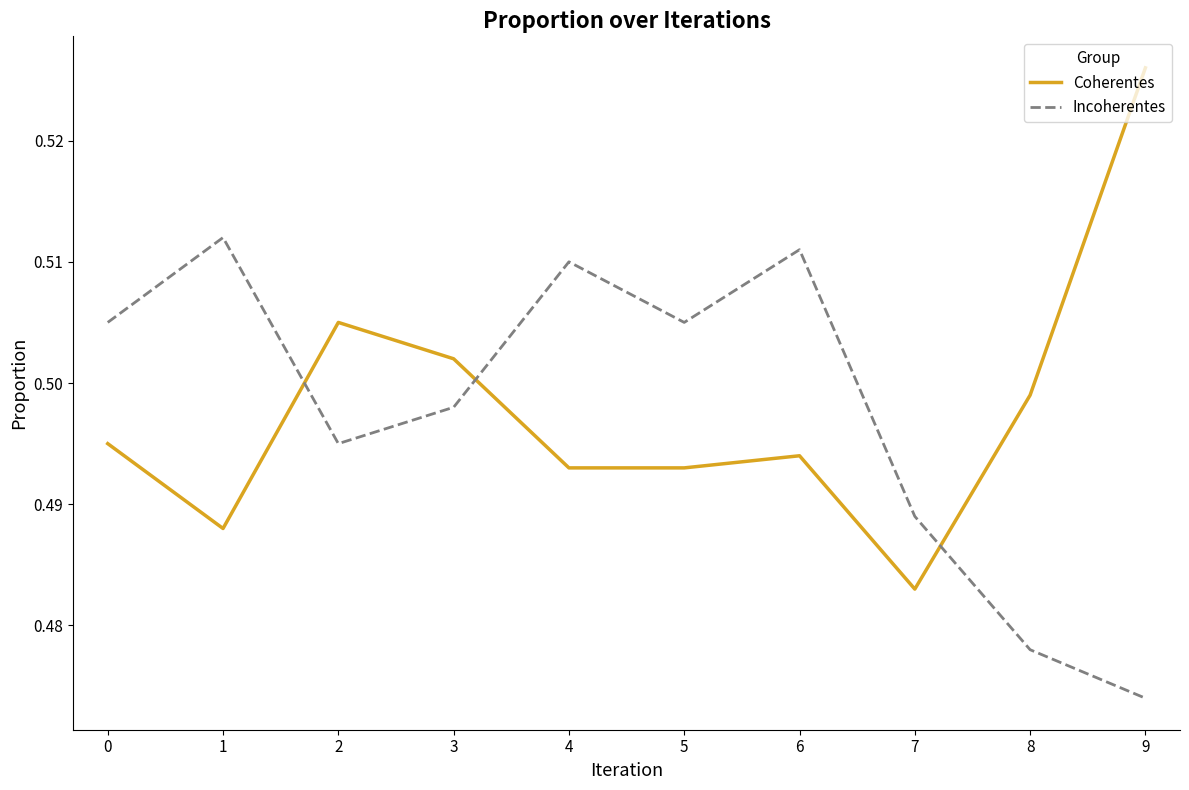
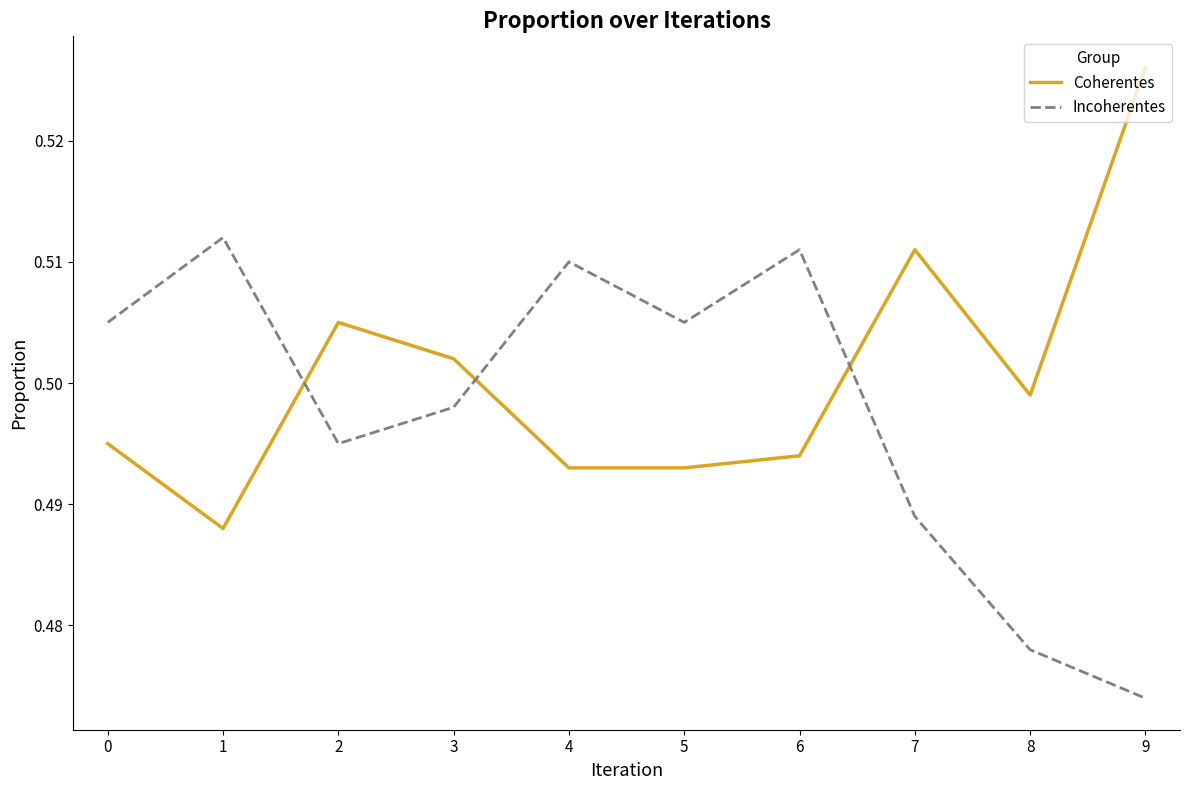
Coherentes, 7: 0.483 -> 0.511
